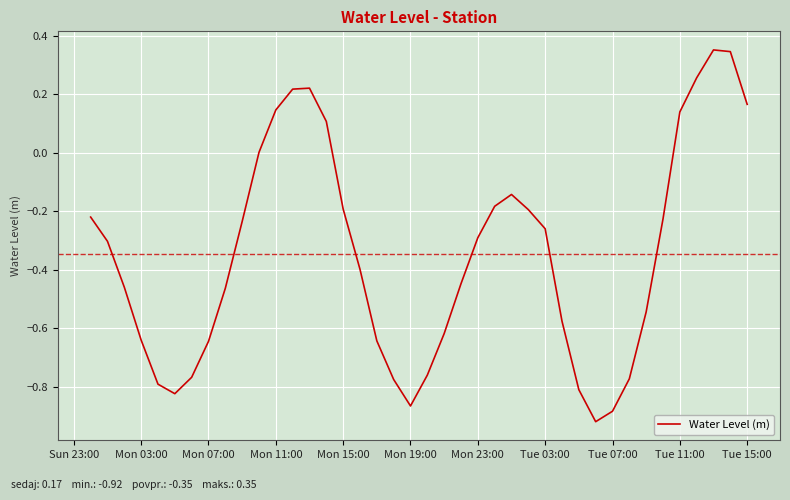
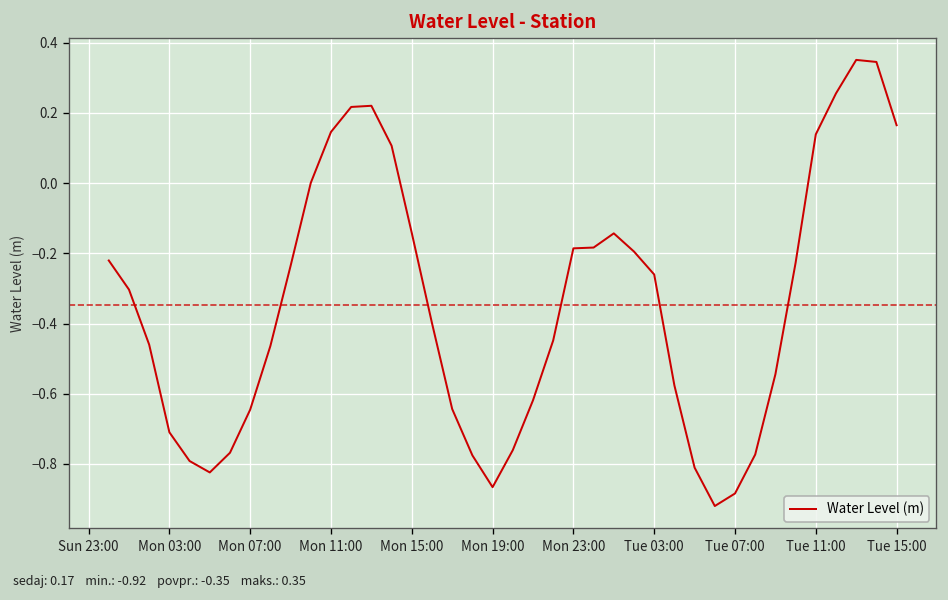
Mon 03:00: -0.64 -> -0.71
Mon 15:00: -0.19 -> -0.14
Mon 23:00: -0.29 -> -0.19
